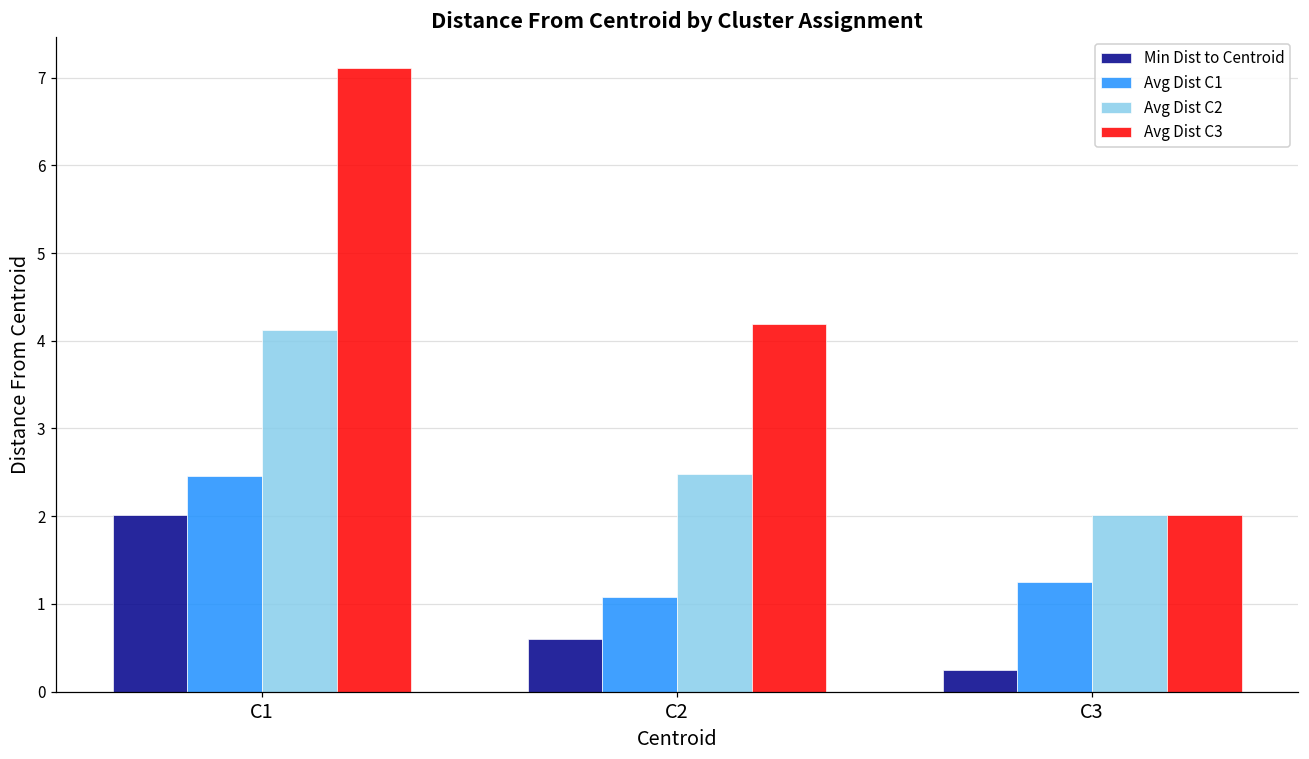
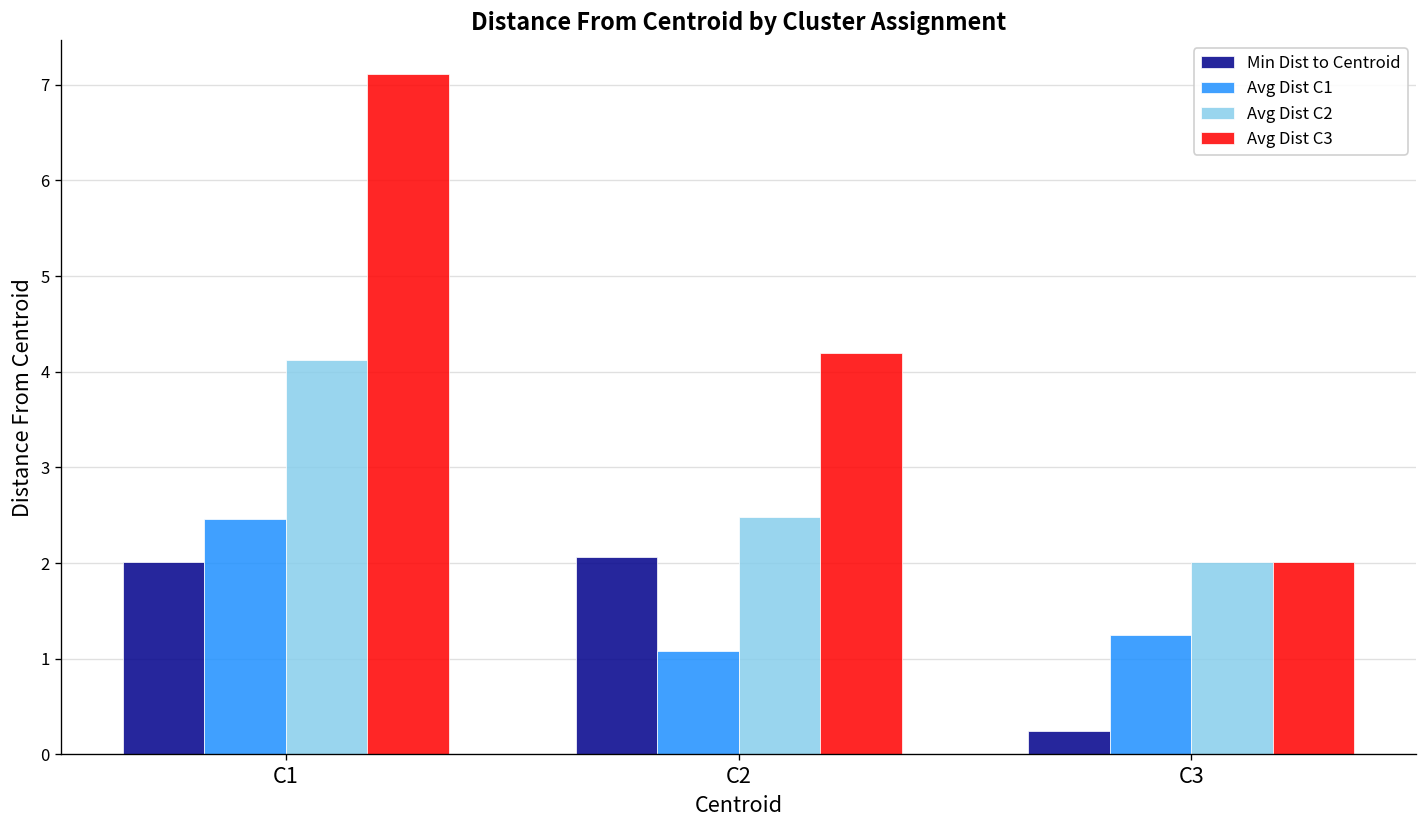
Min Dist to Centroid, C2: 0.6 -> 2.1
